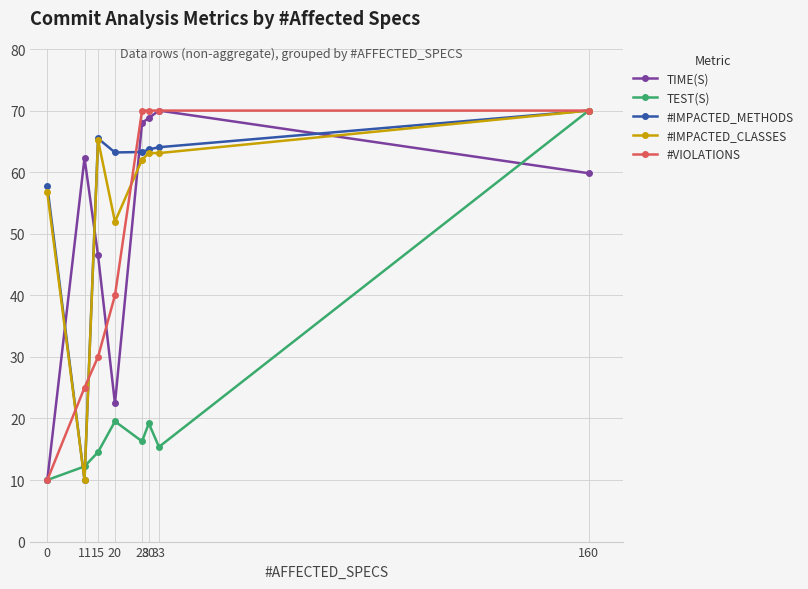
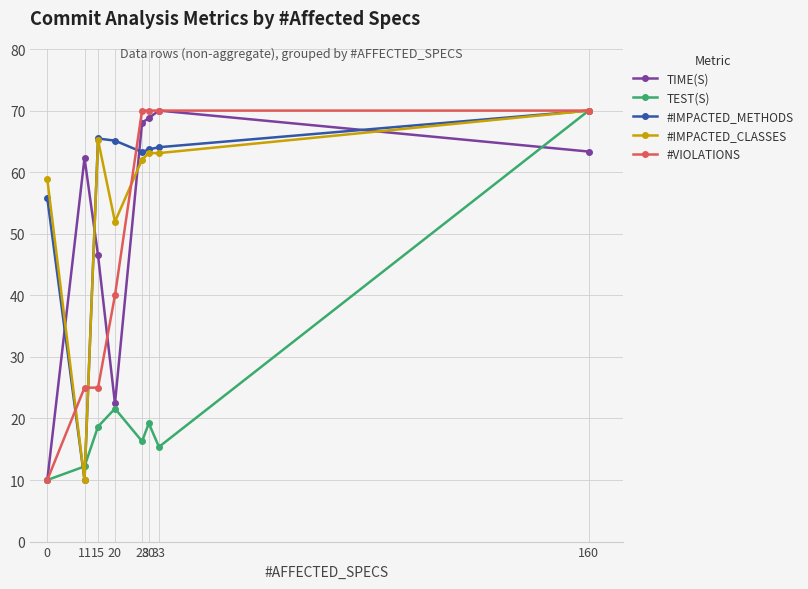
#IMPACTED_METHODS, 0: 58 -> 56
#IMPACTED_CLASSES, 0: 57 -> 59
TEST(S), 15: 15 -> 19
#VIOLATIONS, 15: 30 -> 25
TEST(S), 20: 20 -> 22
#IMPACTED_METHODS, 20: 63 -> 65
TIME(S), 160: 60 -> 63
